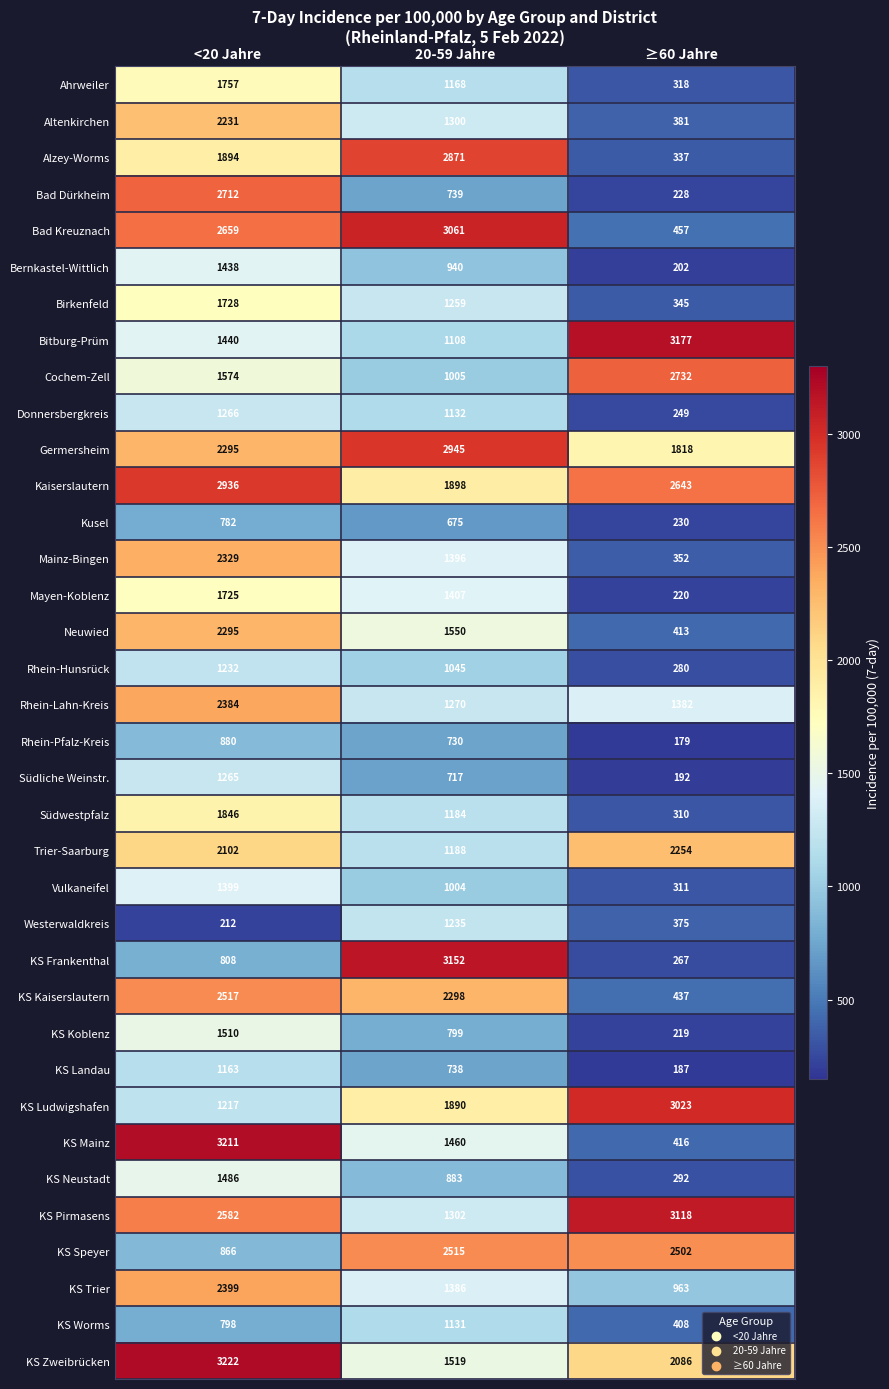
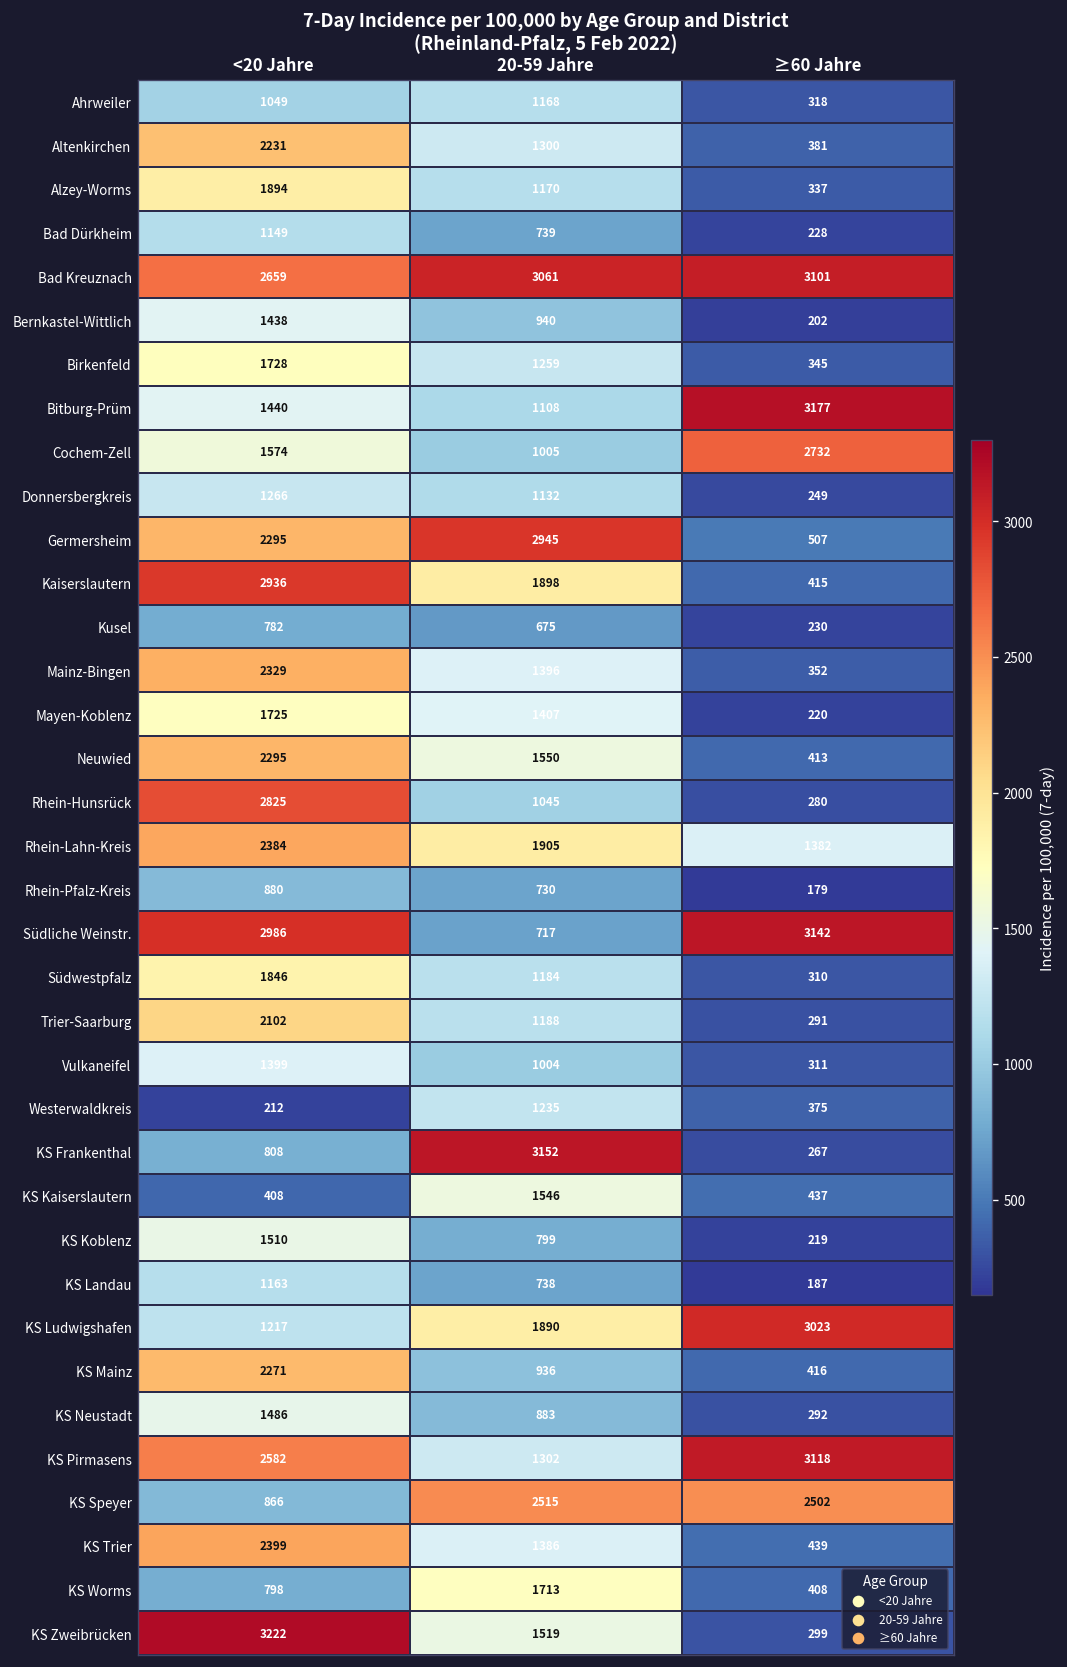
Ahrweiler, <20 Jahre: 1757 -> 1049
Alzey-Worms, 20-59 Jahre: 2871 -> 1170
Bad Dürkheim, <20 Jahre: 2712 -> 1149
Bad Kreuznach, ≥60 Jahre: 457 -> 3101
Germersheim, ≥60 Jahre: 1818 -> 507
Kaiserslautern, ≥60 Jahre: 2643 -> 415
Rhein-Hunsrück, <20 Jahre: 1232 -> 2825
Rhein-Lahn-Kreis, 20-59 Jahre: 1270 -> 1905
Südliche Weinstr., <20 Jahre: 1265 -> 2986
Südliche Weinstr., ≥60 Jahre: 192 -> 3142
Trier-Saarburg, ≥60 Jahre: 2254 -> 291
KS Kaiserslautern, <20 Jahre: 2517 -> 408
KS Kaiserslautern, 20-59 Jahre: 2298 -> 1546
KS Mainz, <20 Jahre: 3211 -> 2271
KS Mainz, 20-59 Jahre: 1460 -> 936
KS Trier, ≥60 Jahre: 963 -> 439
KS Worms, 20-59 Jahre: 1131 -> 1713
KS Zweibrücken, ≥60 Jahre: 2086 -> 299
